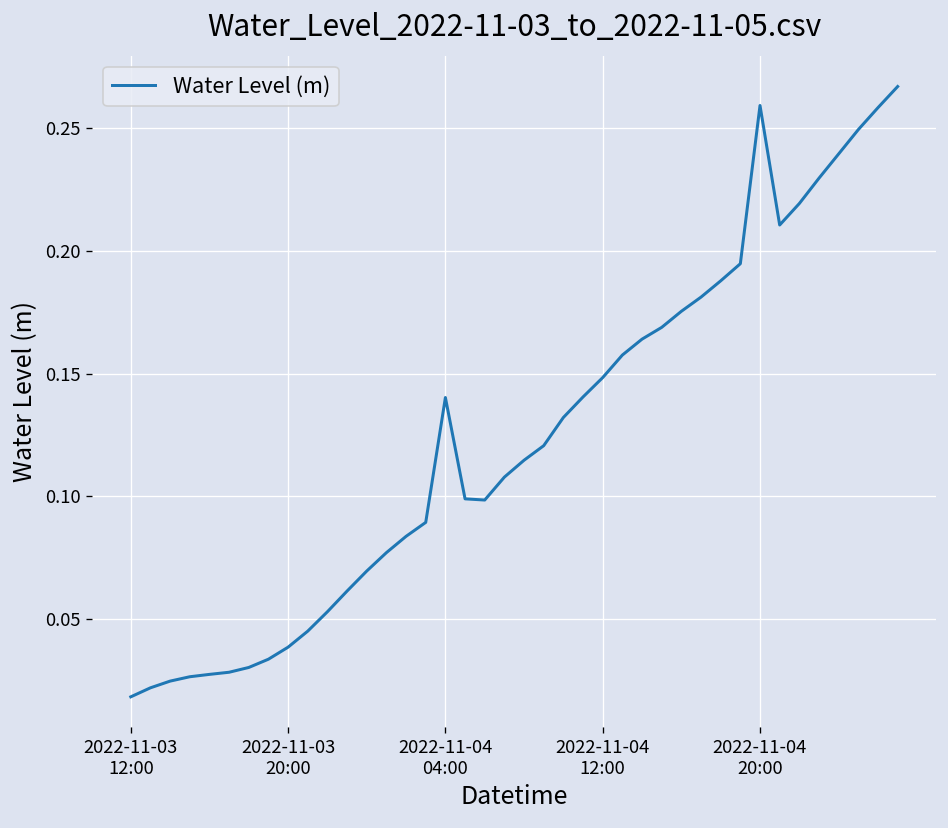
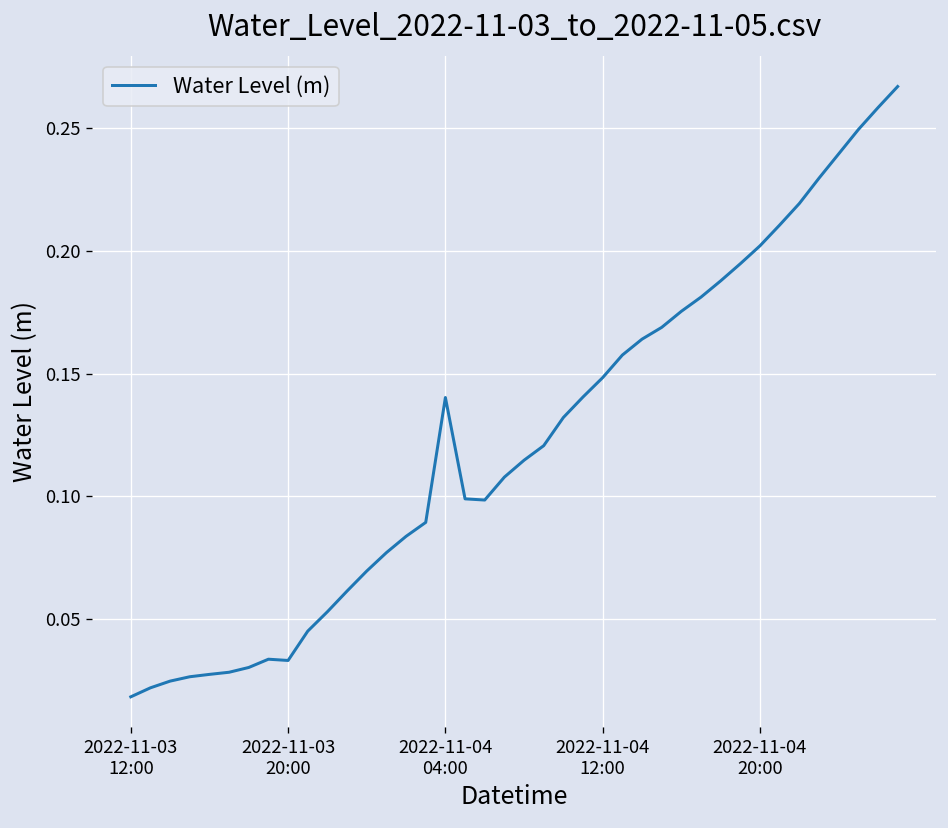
2022-11-03 20:00: 0.039 -> 0.033
2022-11-04 20:00: 0.259 -> 0.202
